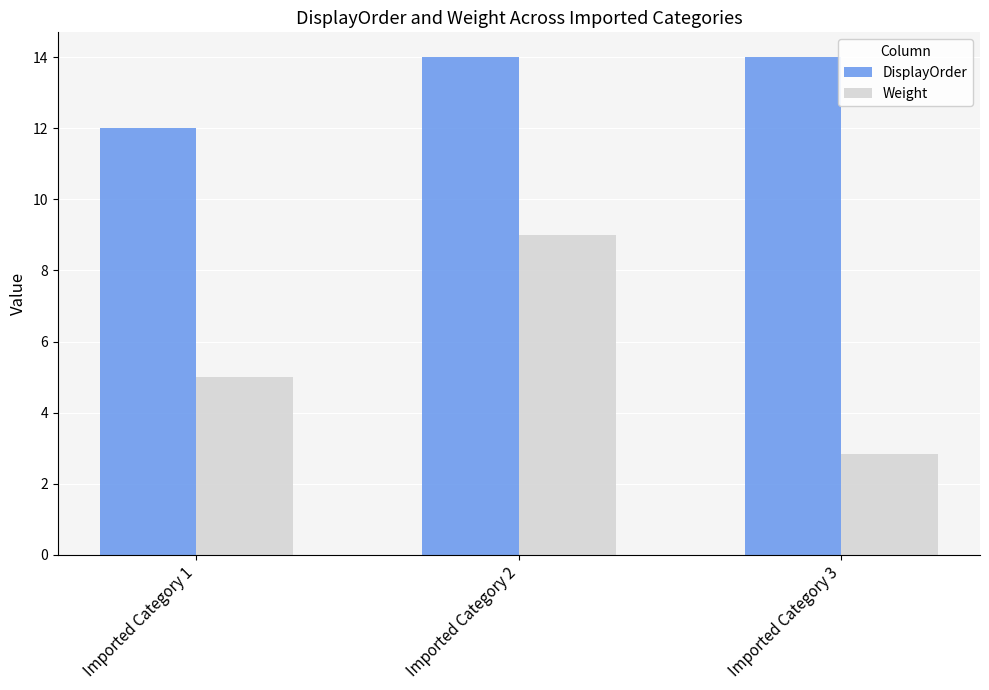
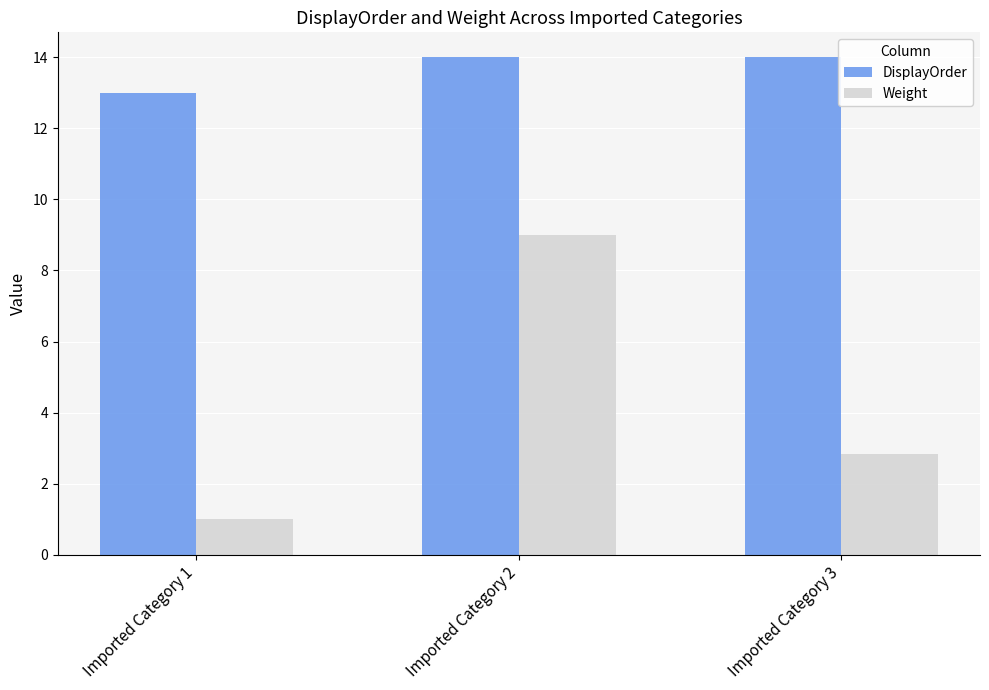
DisplayOrder, Imported Category 1: 12 -> 13
Weight, Imported Category 1: 5 -> 1
